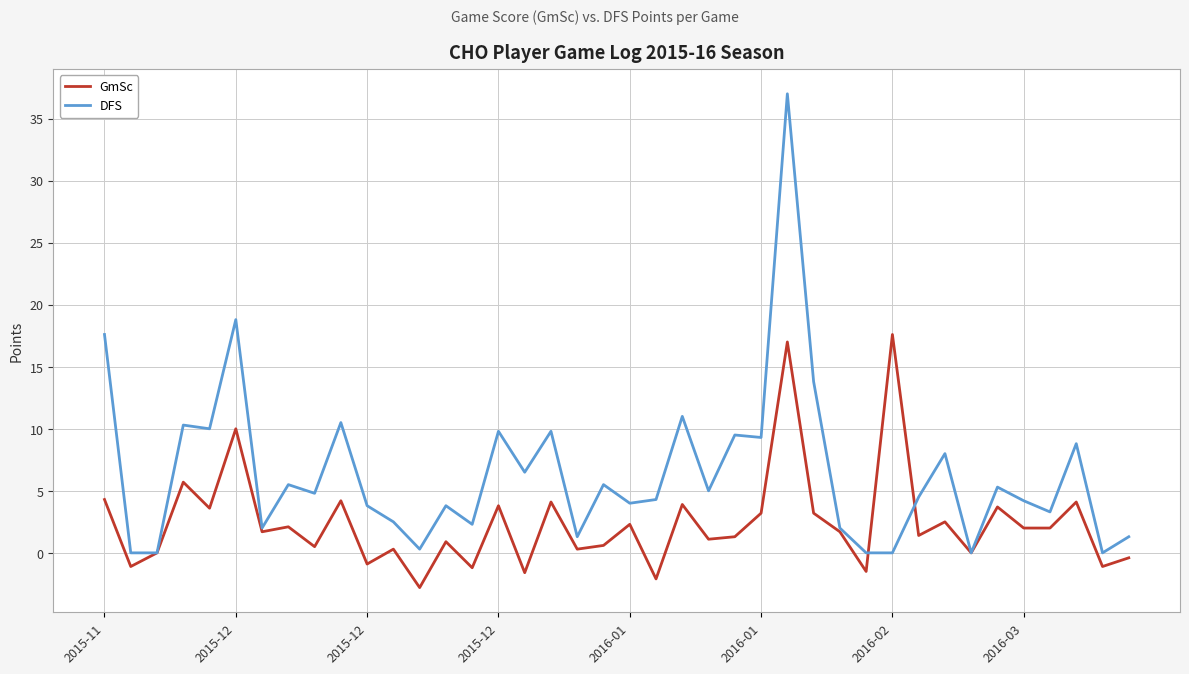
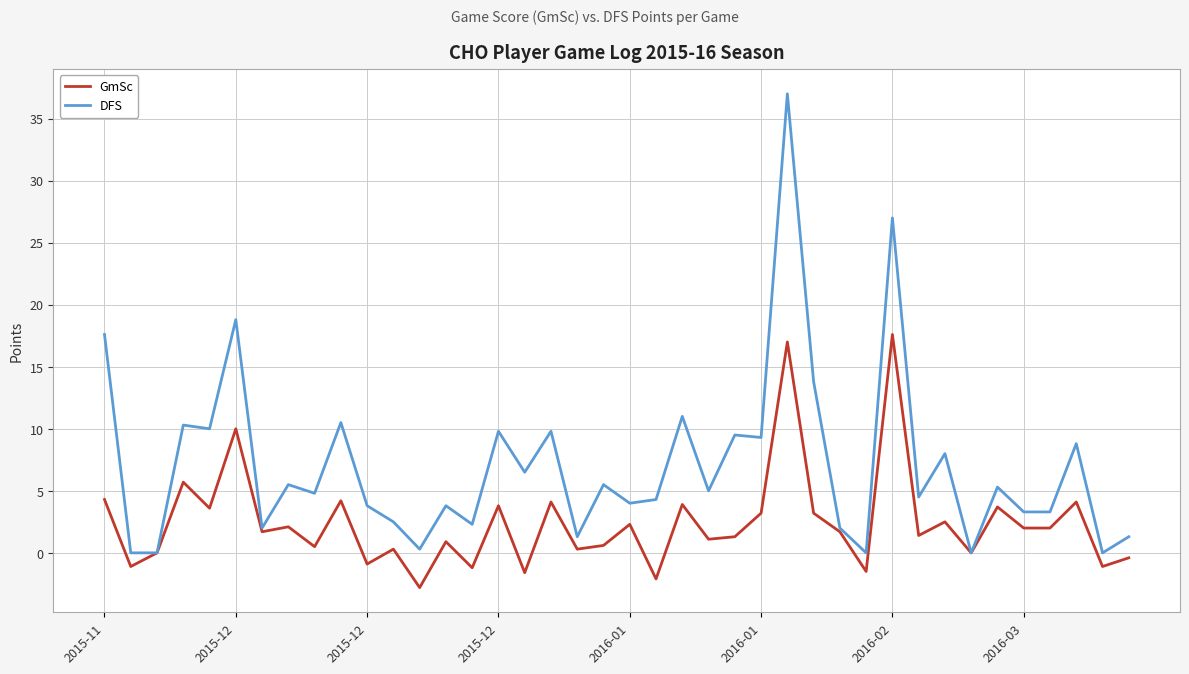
DFS, 2016-02: 0 -> 27
DFS, 2016-03: 4.2 -> 3.3
